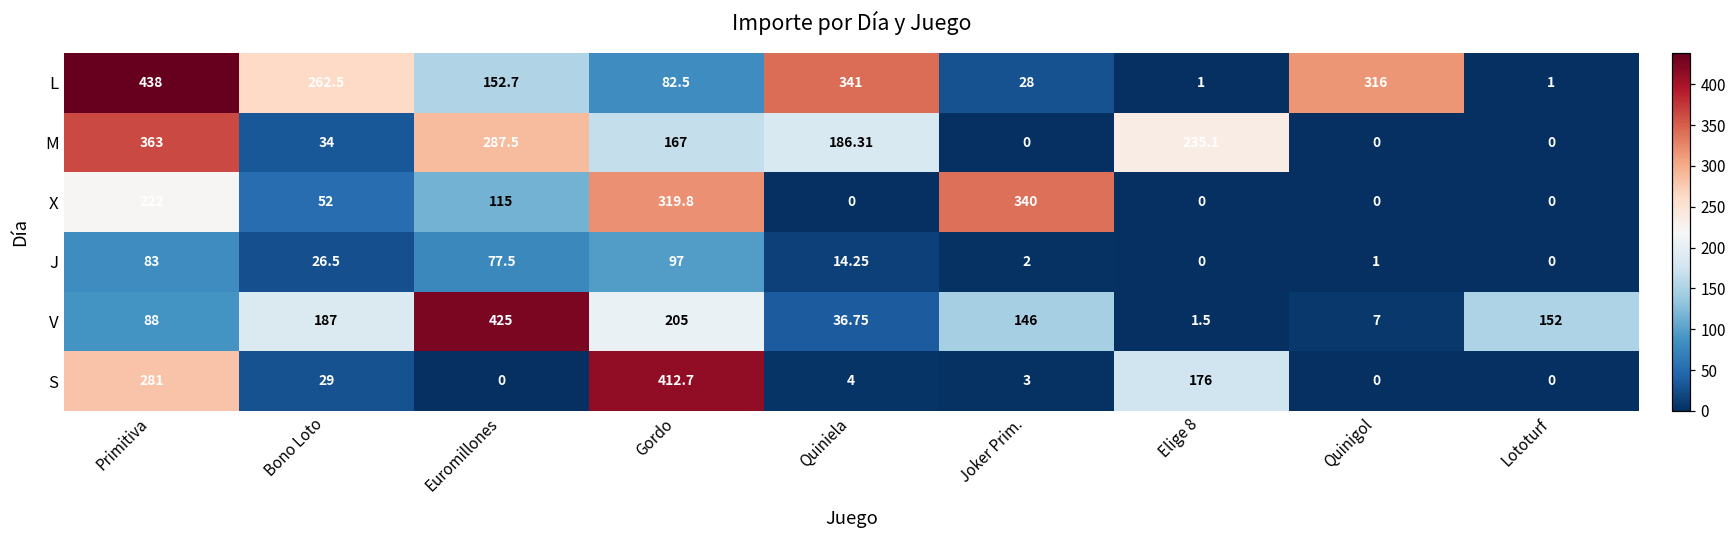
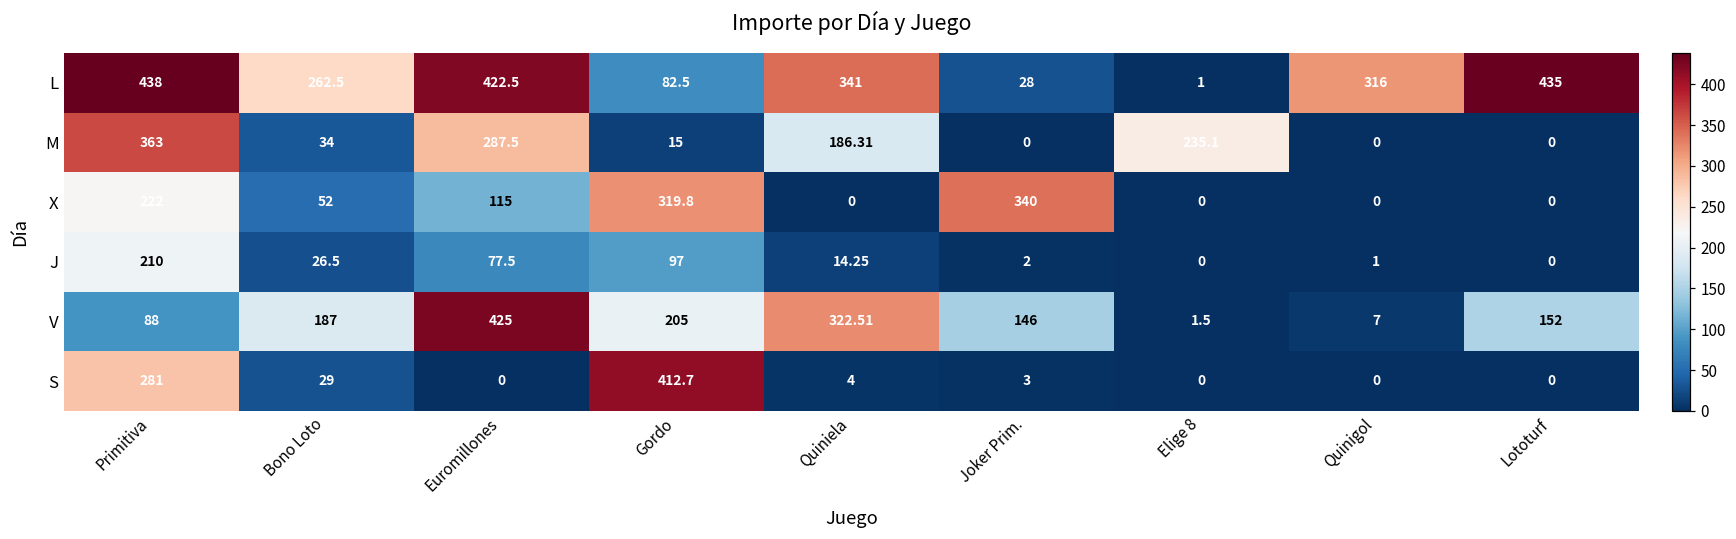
L, Euromillones: 152.7 -> 422.5
L, Lototurf: 1 -> 435
M, Gordo: 167 -> 15
J, Primitiva: 83 -> 210
V, Quiniela: 36.75 -> 322.51
S, Elige 8: 176 -> 0
